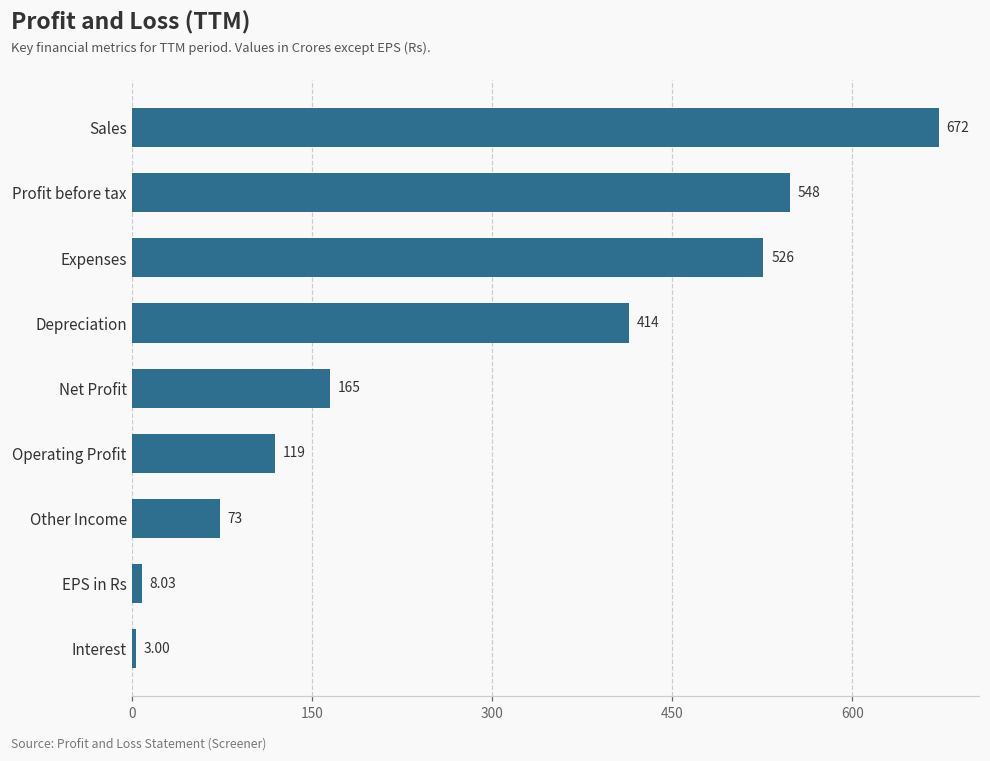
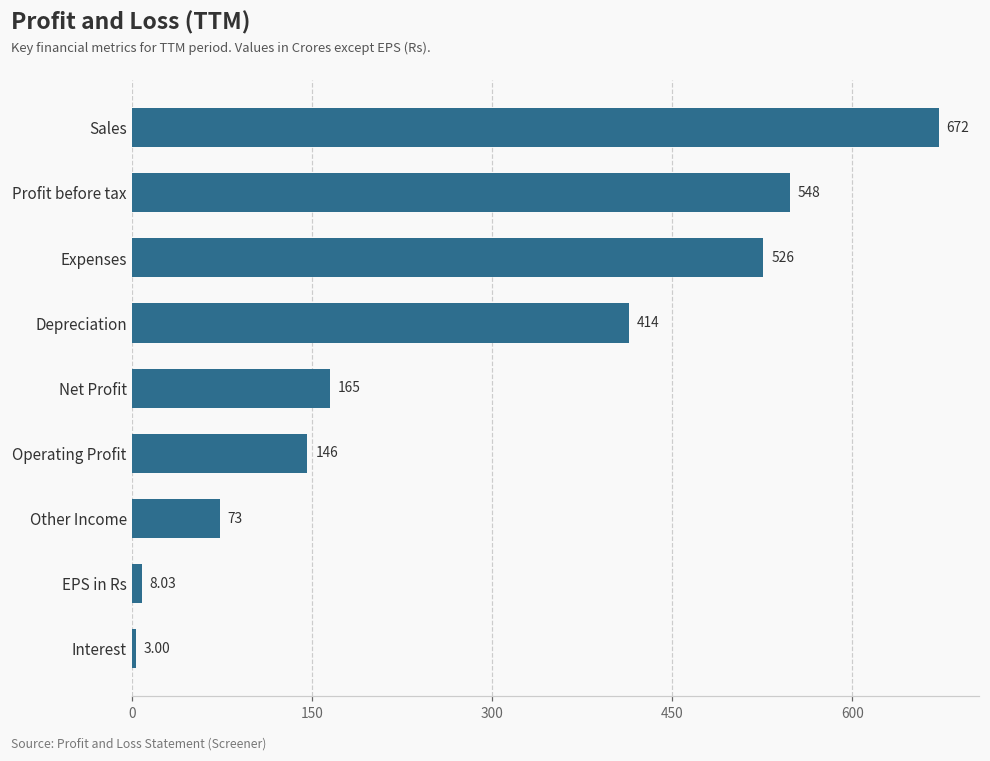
Operating Profit: 119 -> 146
